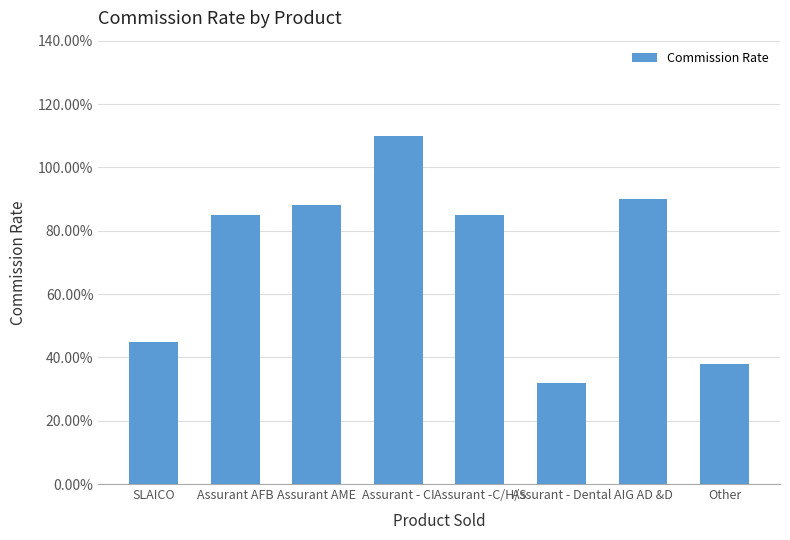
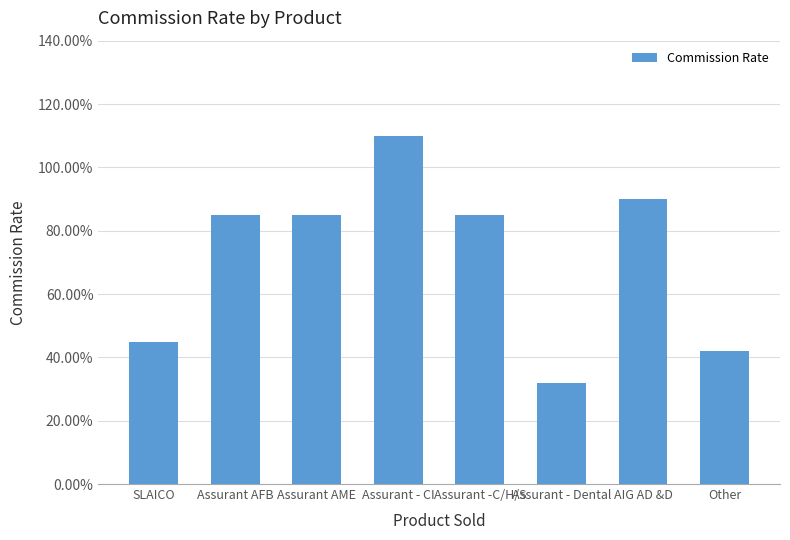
Assurant AME: 88% -> 85%
Other: 38% -> 42%
